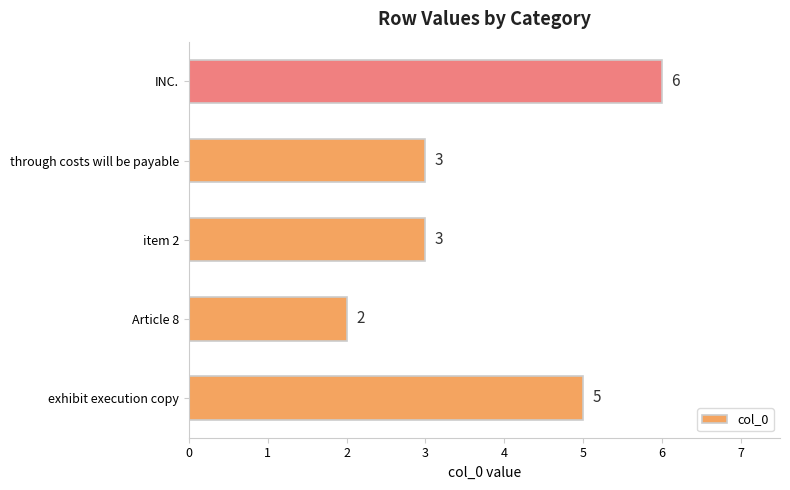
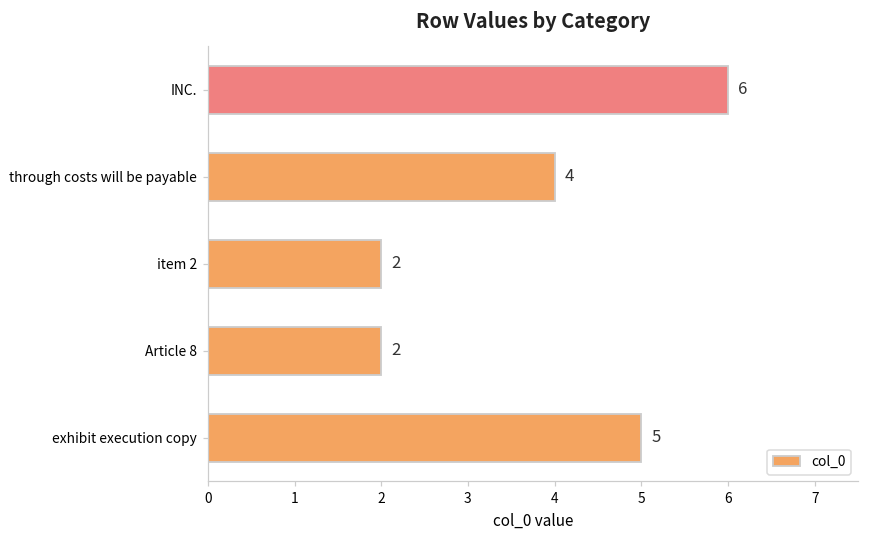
through costs will be payable: 3 -> 4
item 2: 3 -> 2
